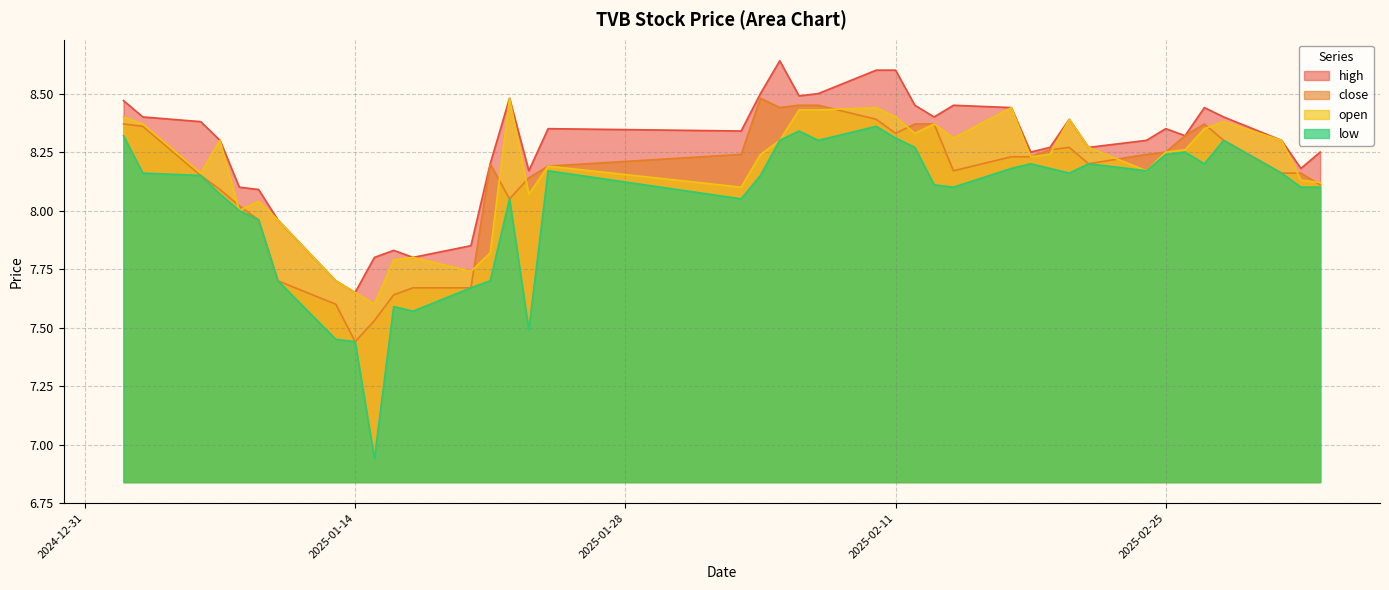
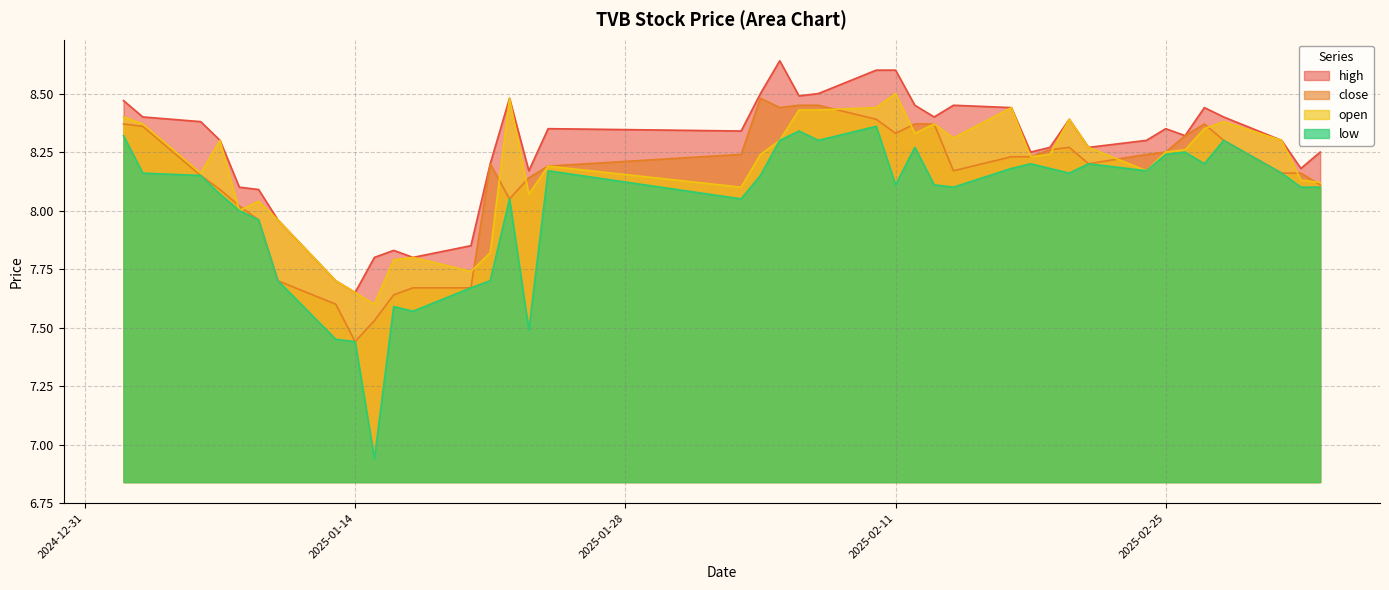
open, 2025-02-11: 8.4 -> 8.5
low, 2025-02-11: 8.31 -> 8.11
